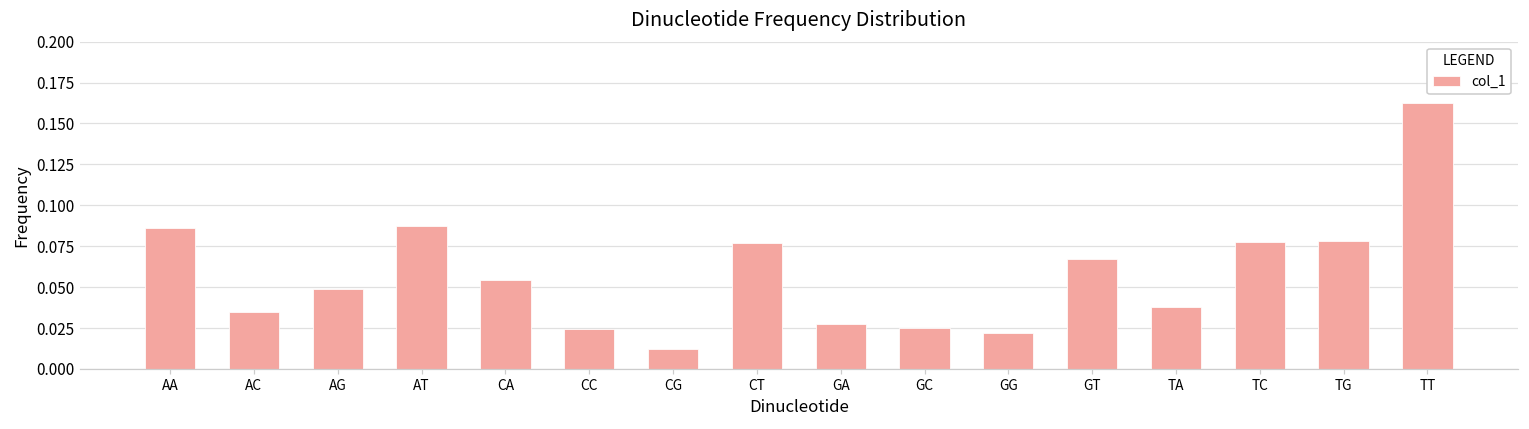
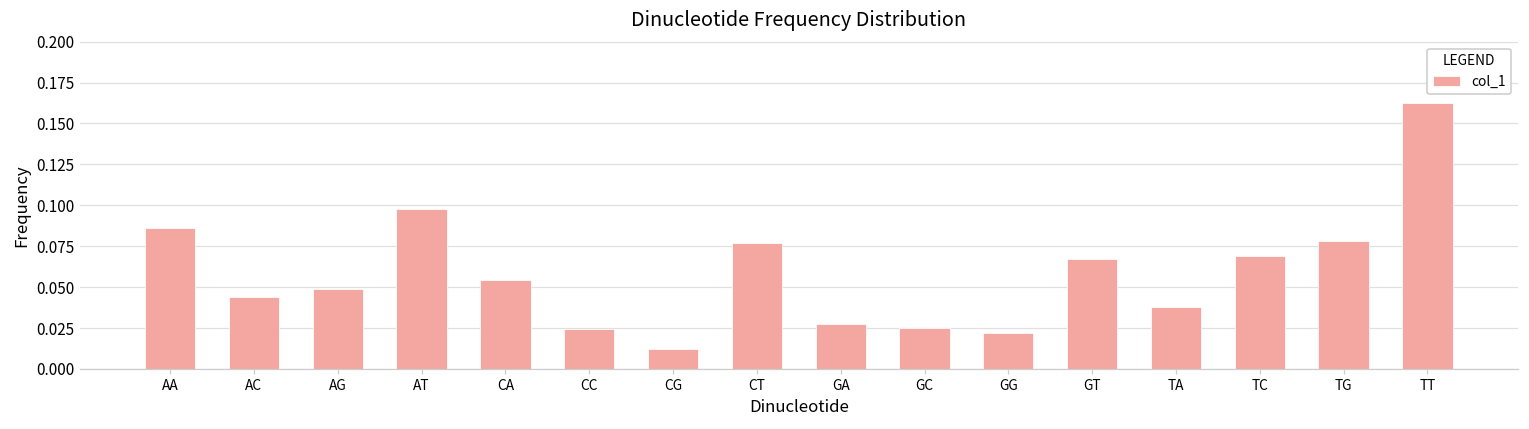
AC: 0.035 -> 0.044
AT: 0.087 -> 0.098
TC: 0.078 -> 0.069
